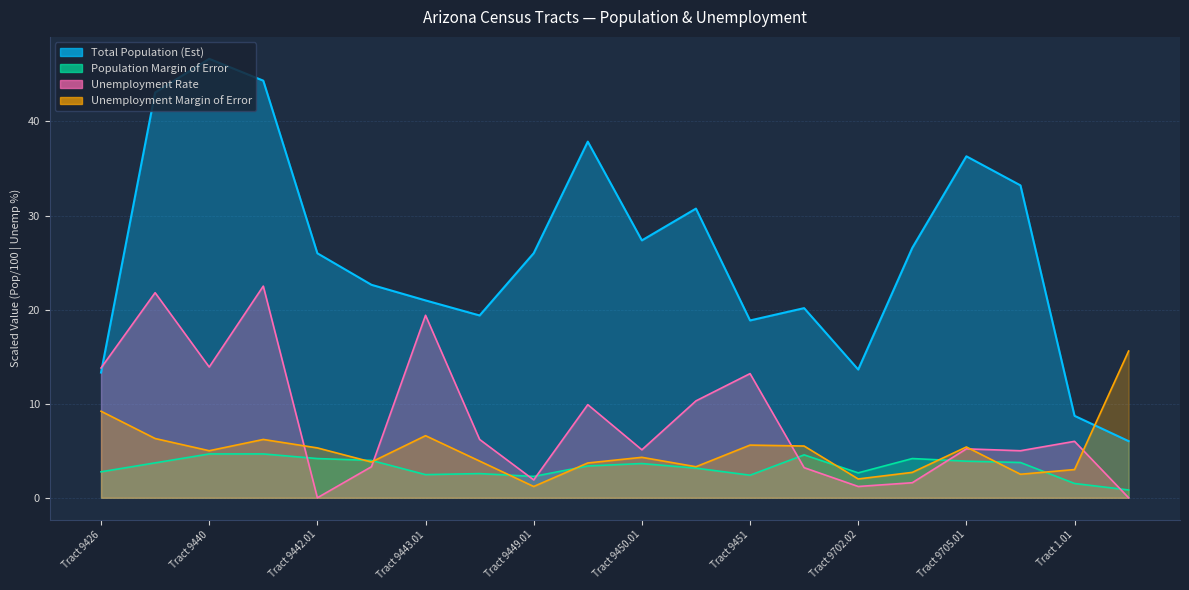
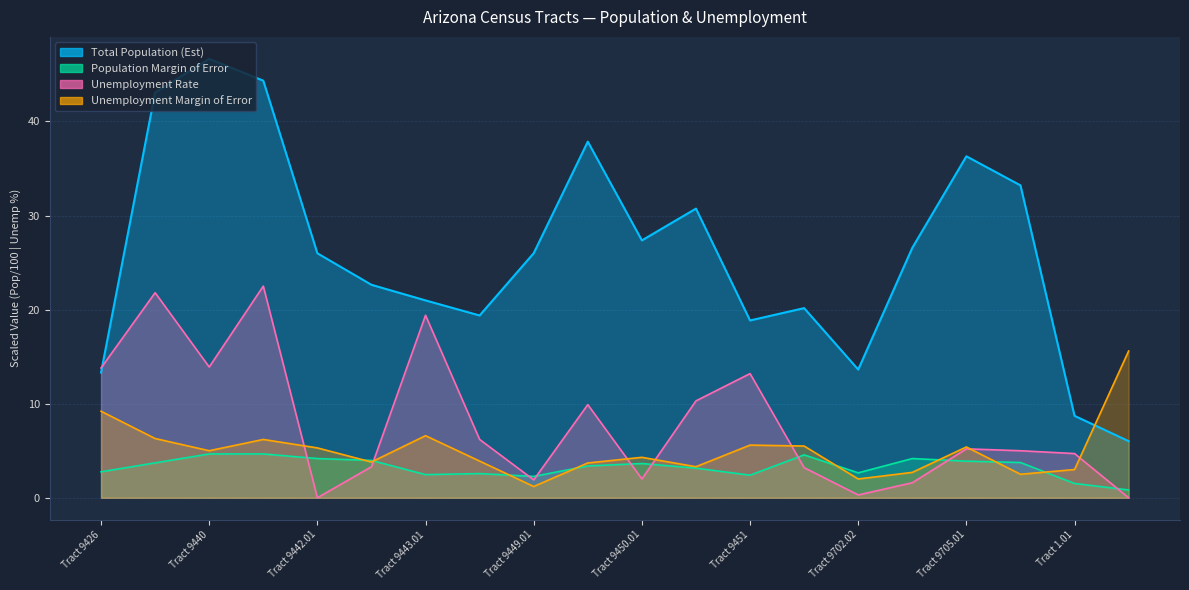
Unemployment Rate, Tract 9450.01: 5 -> 2
Unemployment Rate, Tract 9702.02: 1 -> 0
Unemployment Rate, Tract 1.01: 6 -> 5
